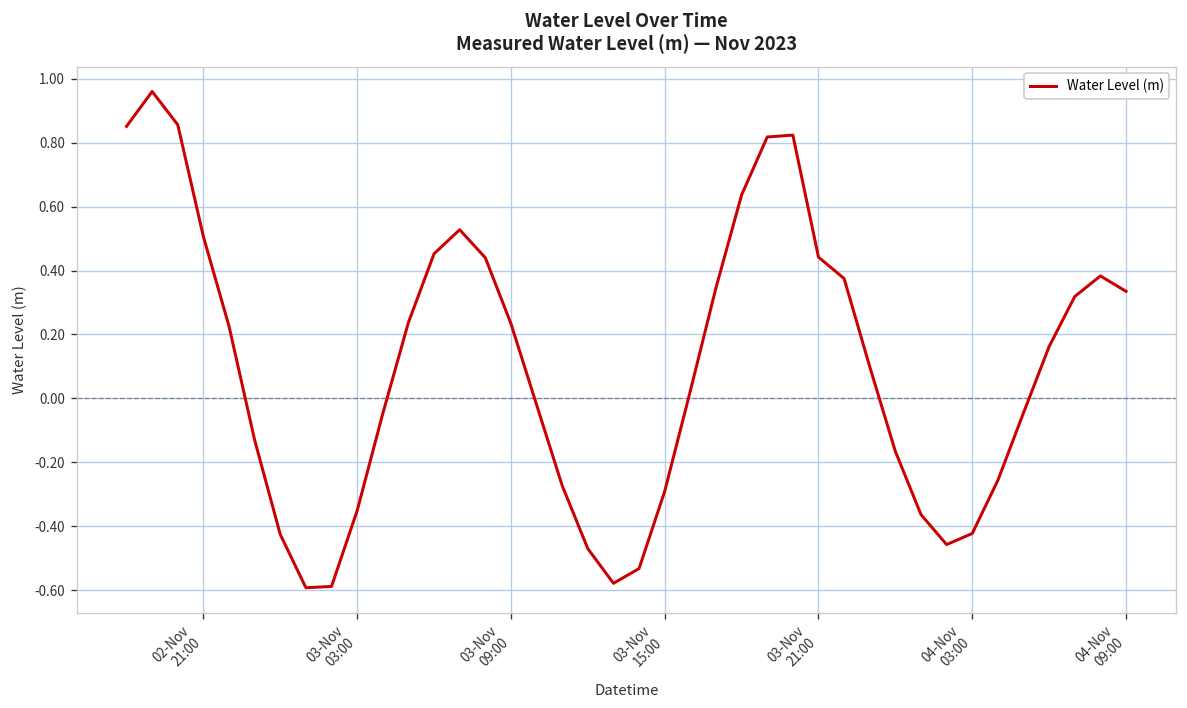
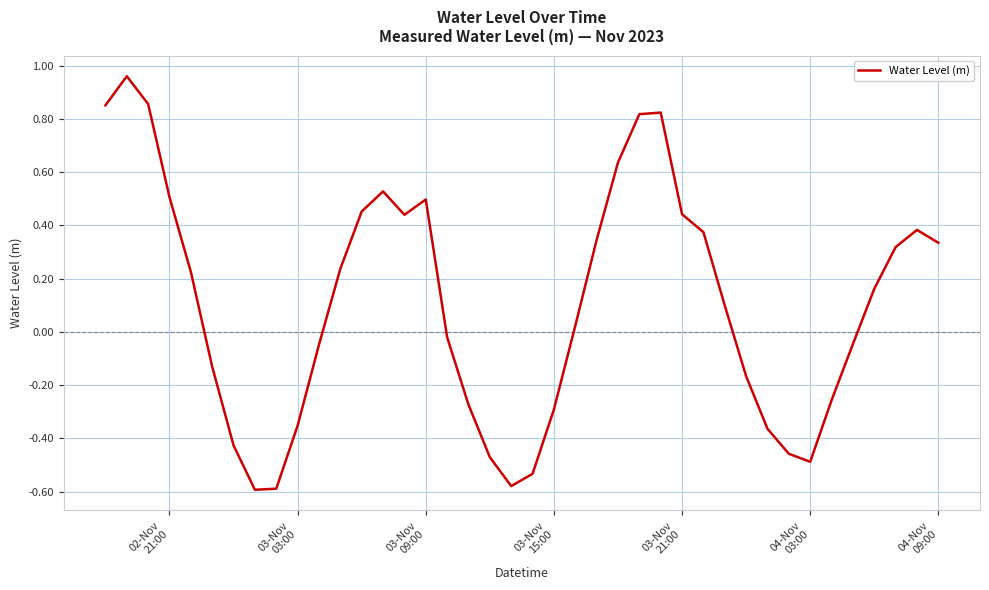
03-Nov 09:00: 0.23 -> 0.50
04-Nov 03:00: -0.42 -> -0.49
